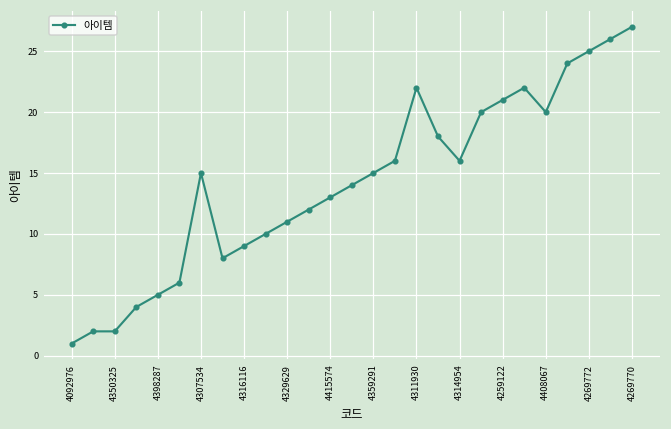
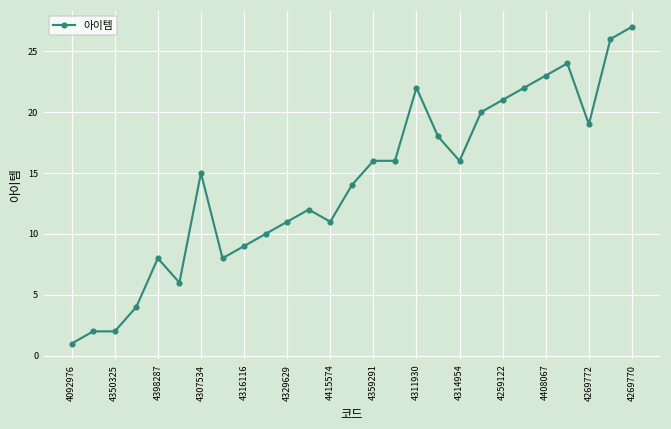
4398287: 5 -> 8
4415574: 13 -> 11
4359291: 15 -> 16
4408067: 20 -> 23
4269772: 25 -> 19
